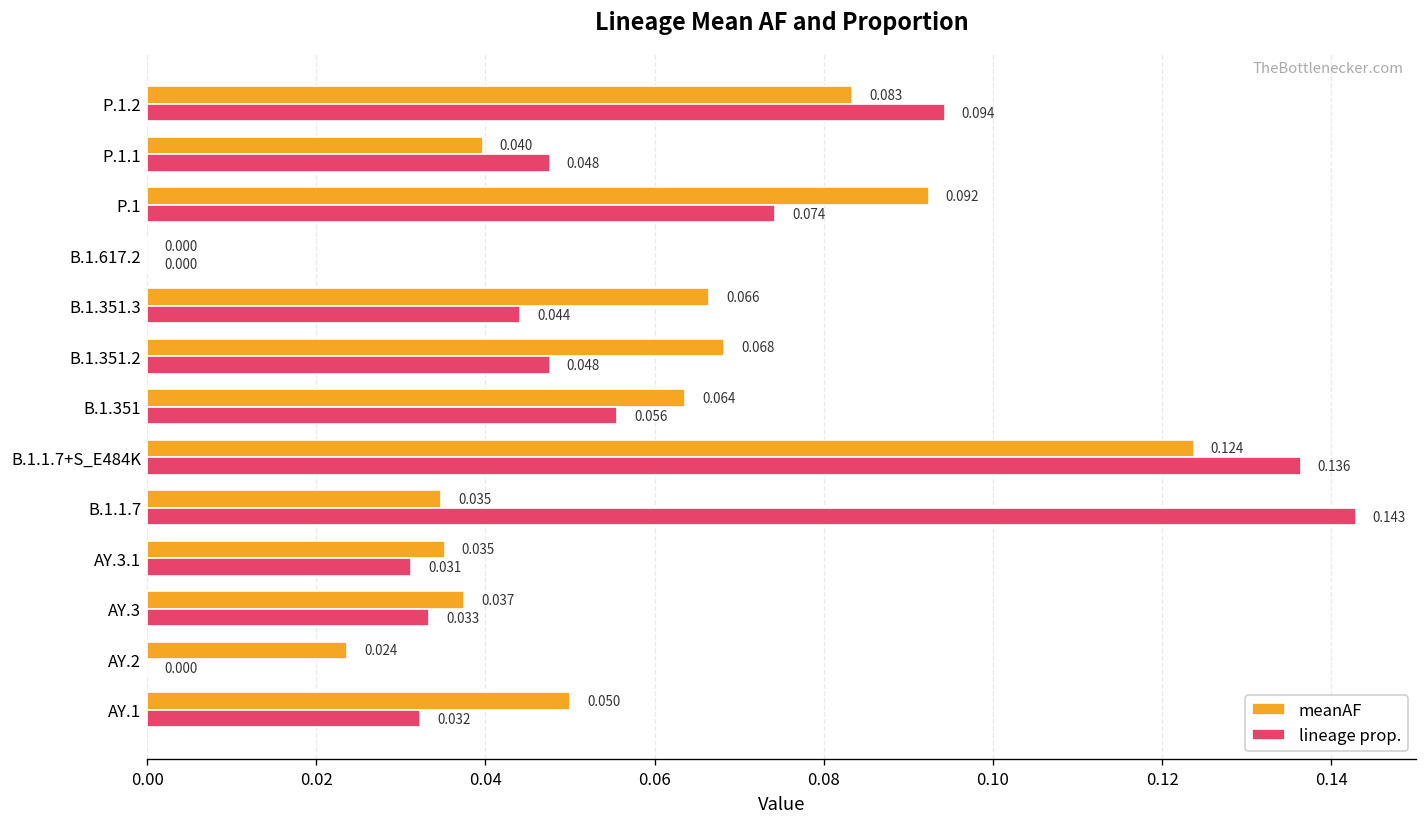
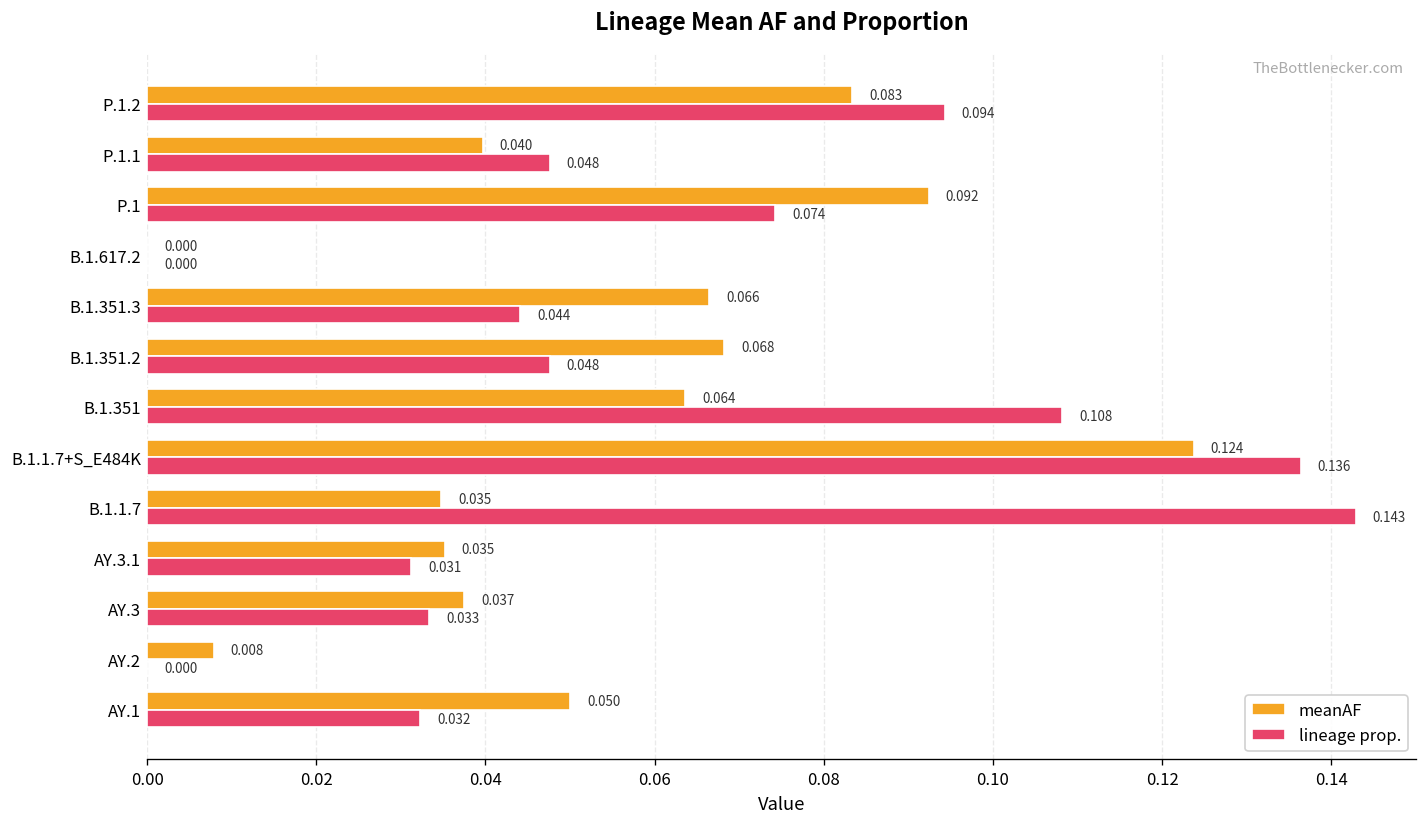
lineage prop., B.1.351: 0.056 -> 0.108
meanAF, AY.2: 0.024 -> 0.008
